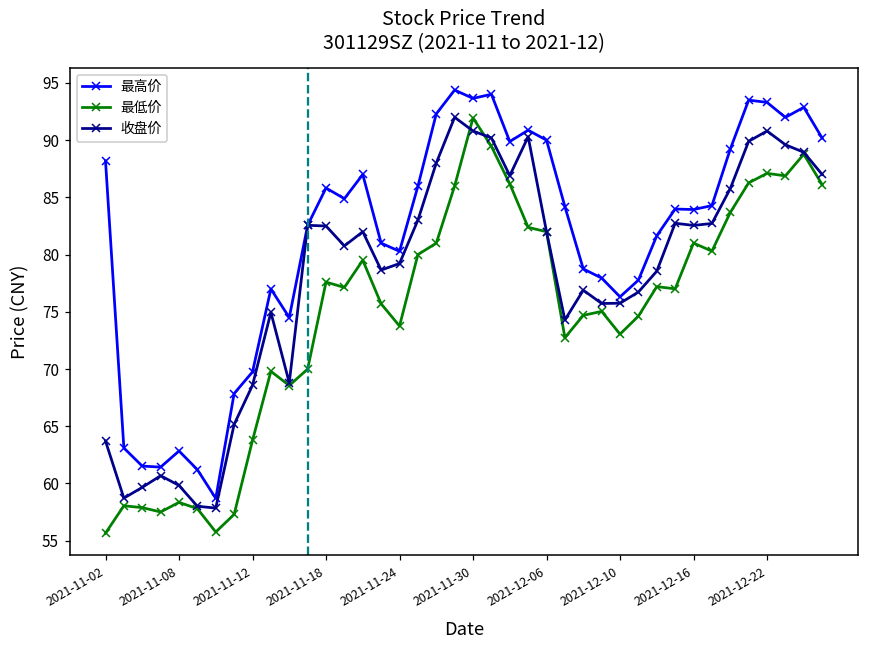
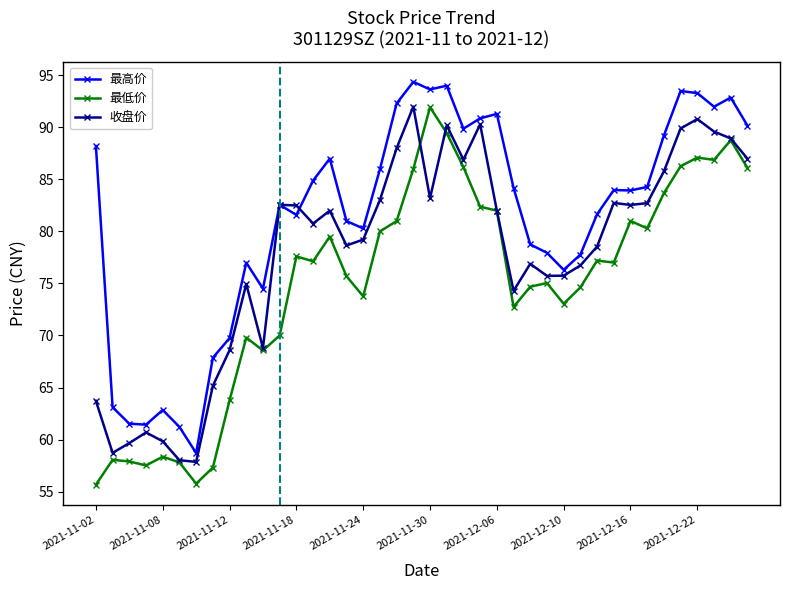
最高价, 2021-11-18: 85.8 -> 81.6
收盘价, 2021-11-30: 90.8 -> 83.2
最高价, 2021-12-06: 90.0 -> 91.3
